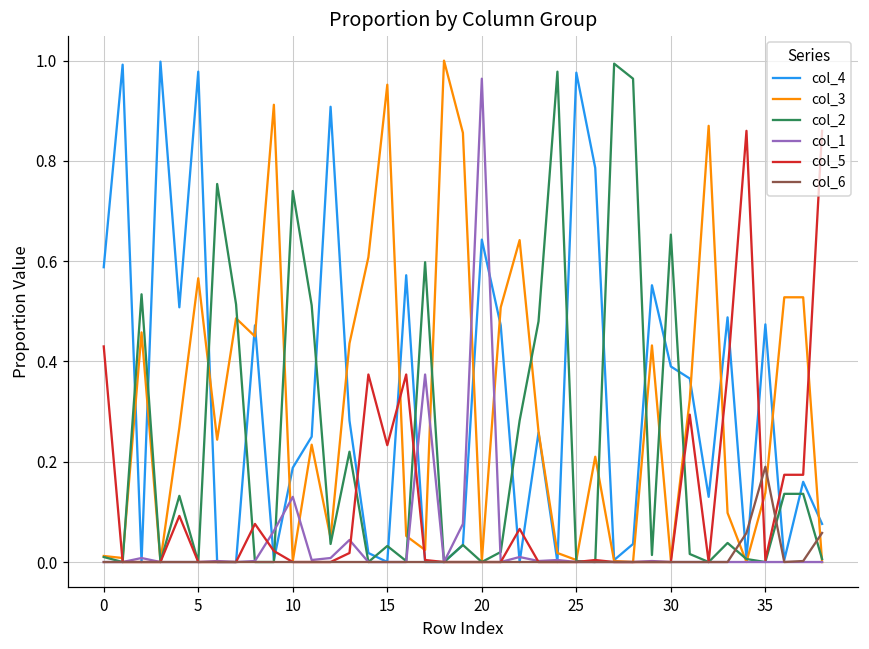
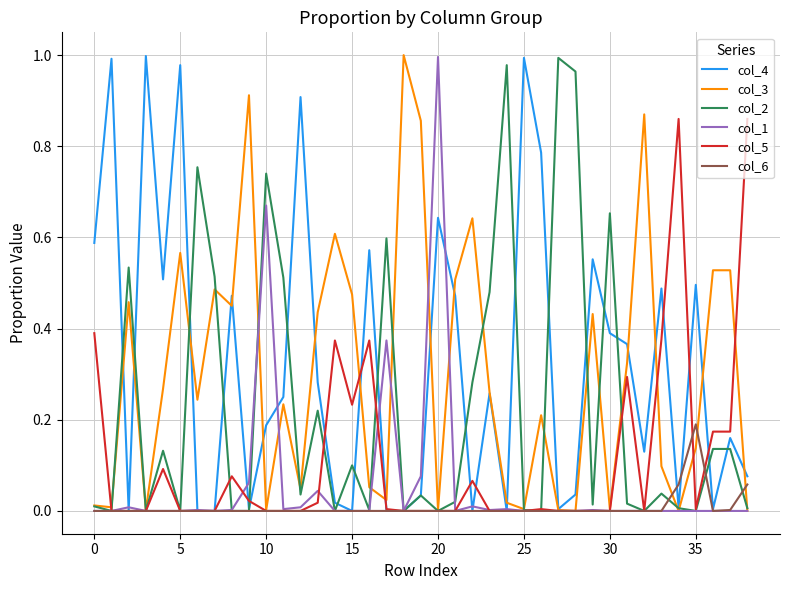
col_5, 0: 0.43 -> 0.39
col_1, 10: 0.13 -> 0.67
col_3, 15: 0.95 -> 0.48
col_2, 15: 0.03 -> 0.10
col_1, 20: 0.96 -> 1.00
col_4, 25: 0.98 -> 0.99
col_4, 35: 0.47 -> 0.50
